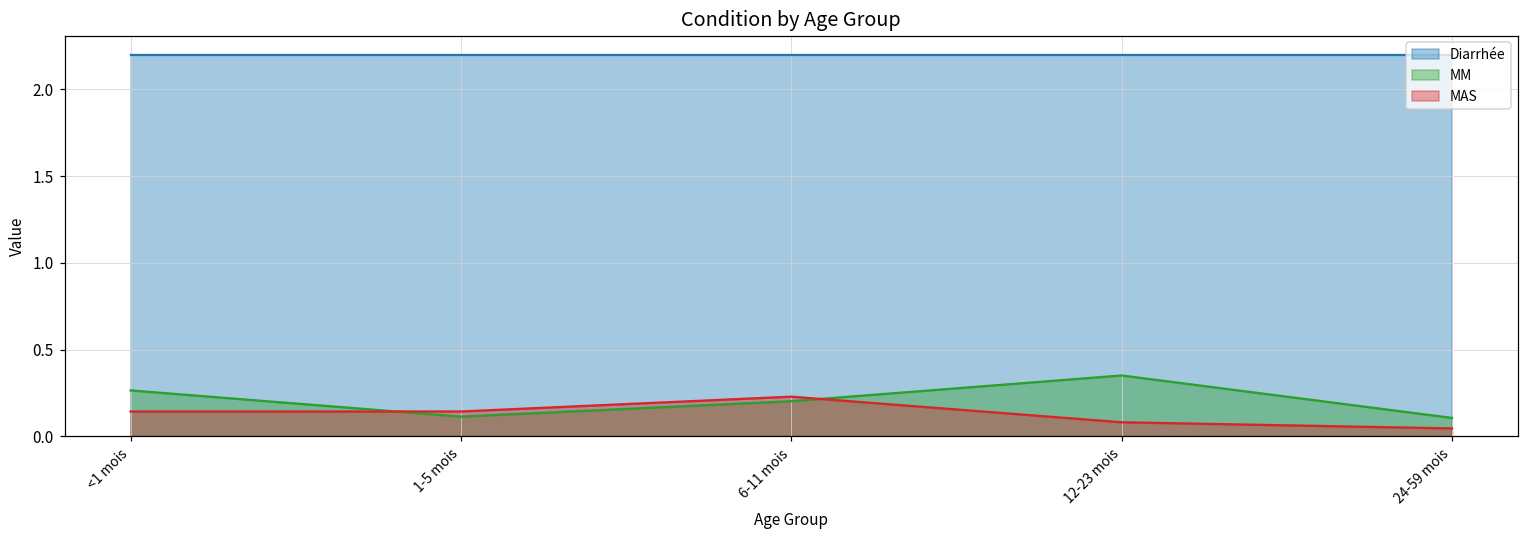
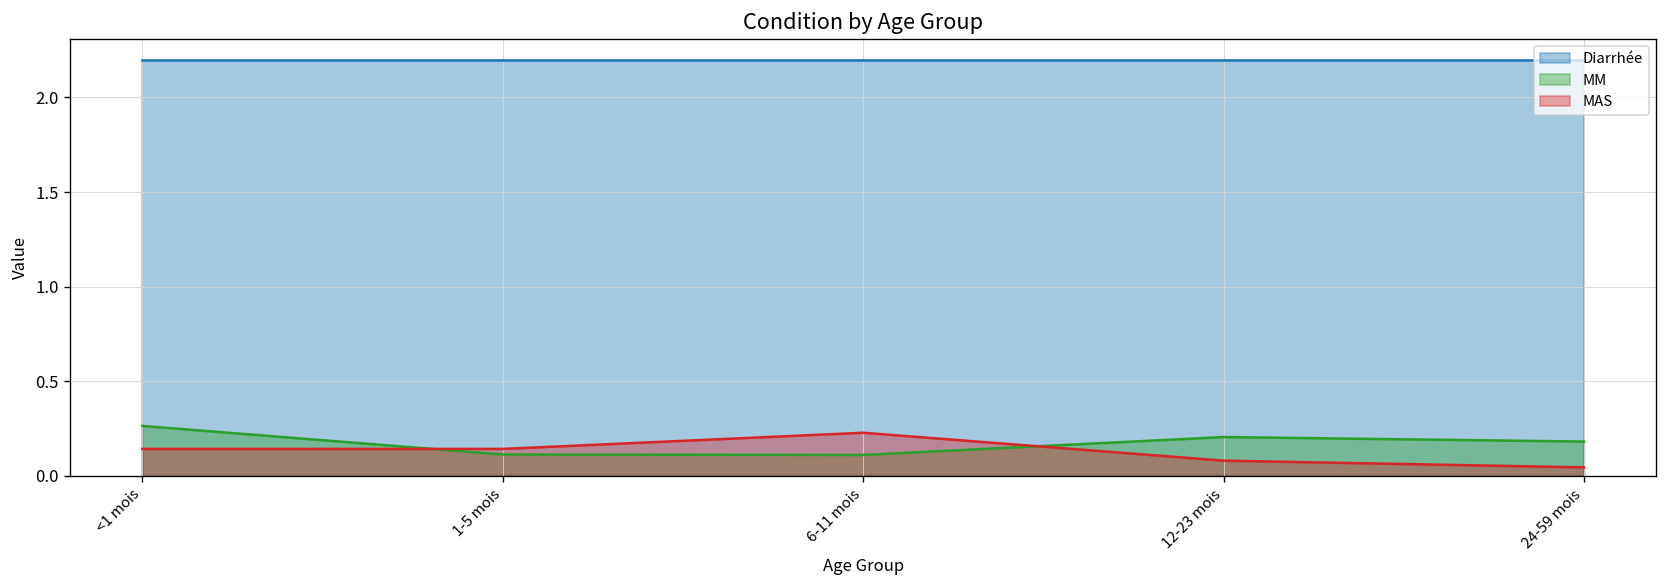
MM, 6-11 mois: 0.20 -> 0.11
MM, 12-23 mois: 0.35 -> 0.21
MM, 24-59 mois: 0.11 -> 0.18
